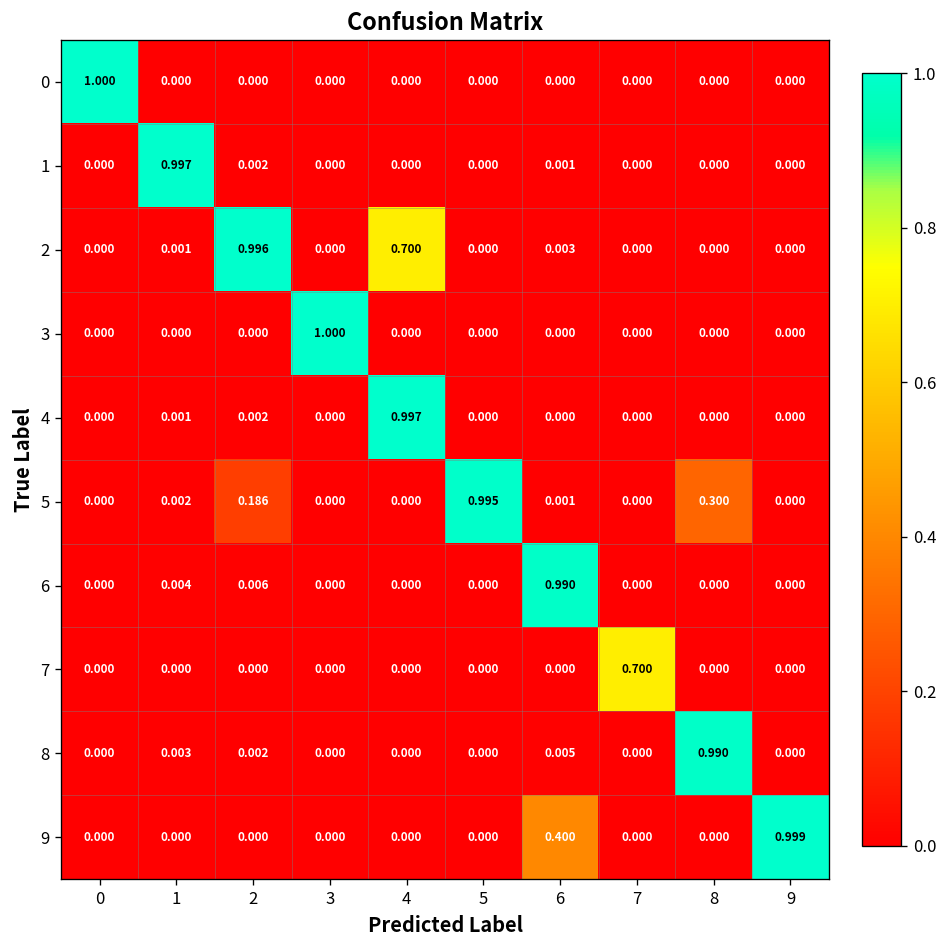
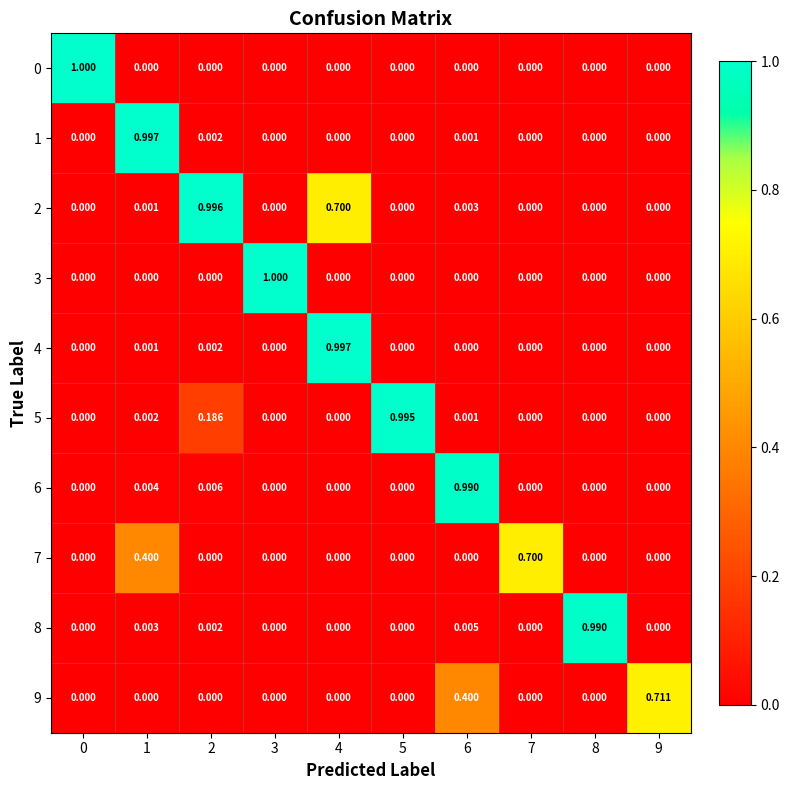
5, 8: 0.300 -> 0.000
7, 1: 0.000 -> 0.400
9, 9: 0.999 -> 0.711
